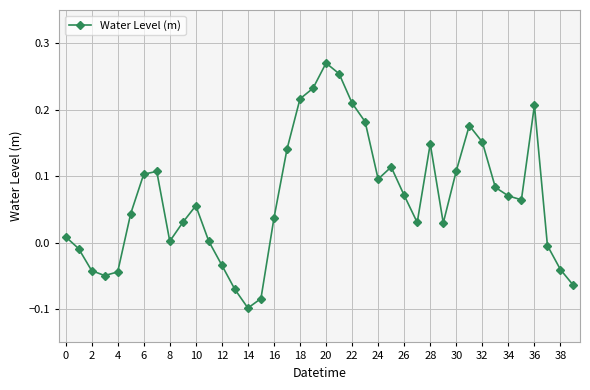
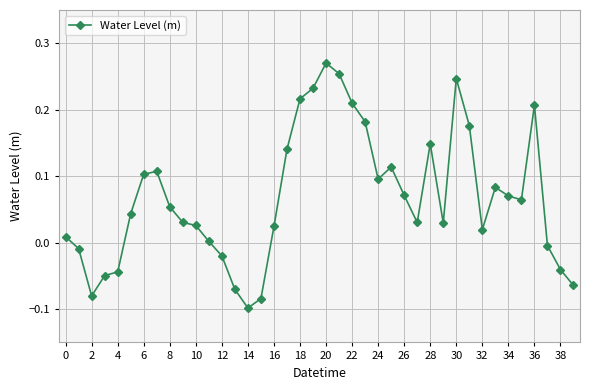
2: -0.04 -> -0.08
8: 0.00 -> 0.05
10: 0.06 -> 0.03
12: -0.03 -> -0.02
16: 0.04 -> 0.02
30: 0.11 -> 0.25
32: 0.15 -> 0.02
